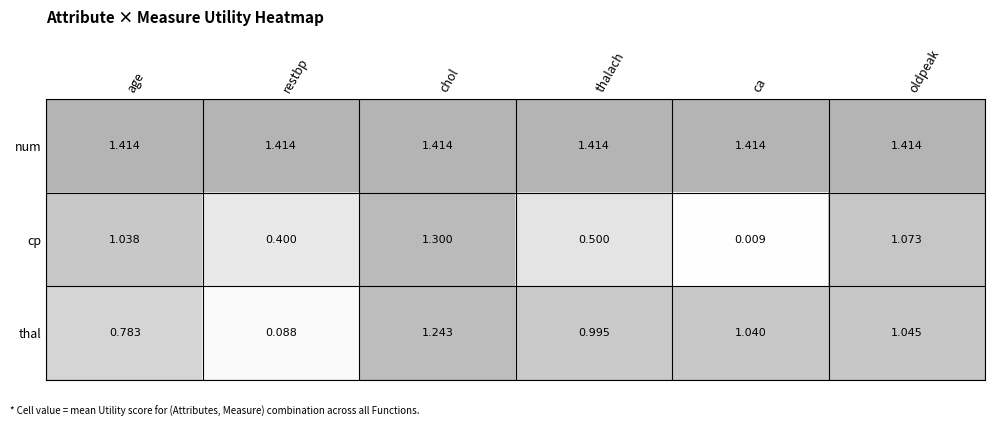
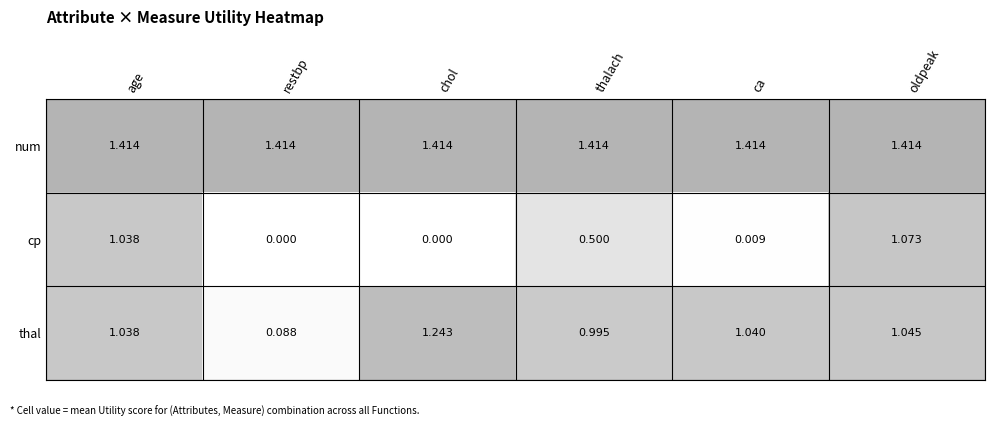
cp, restbp: 0.400 -> 0.000
cp, chol: 1.300 -> 0.000
thal, age: 0.783 -> 1.038
